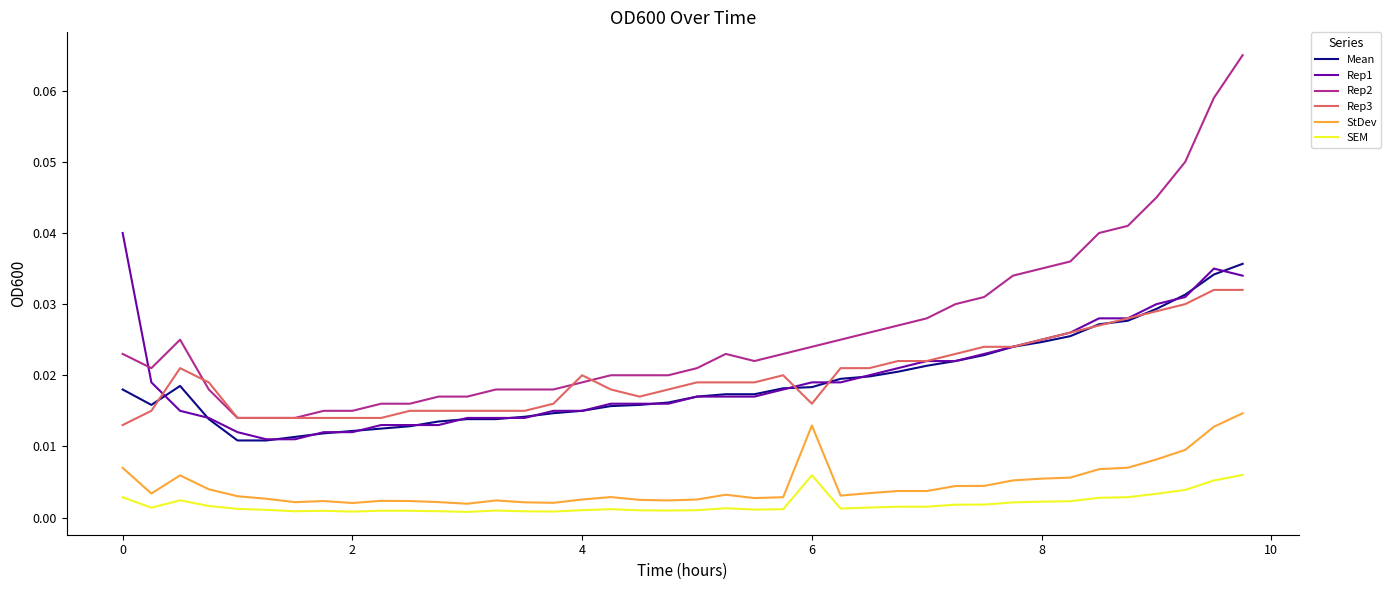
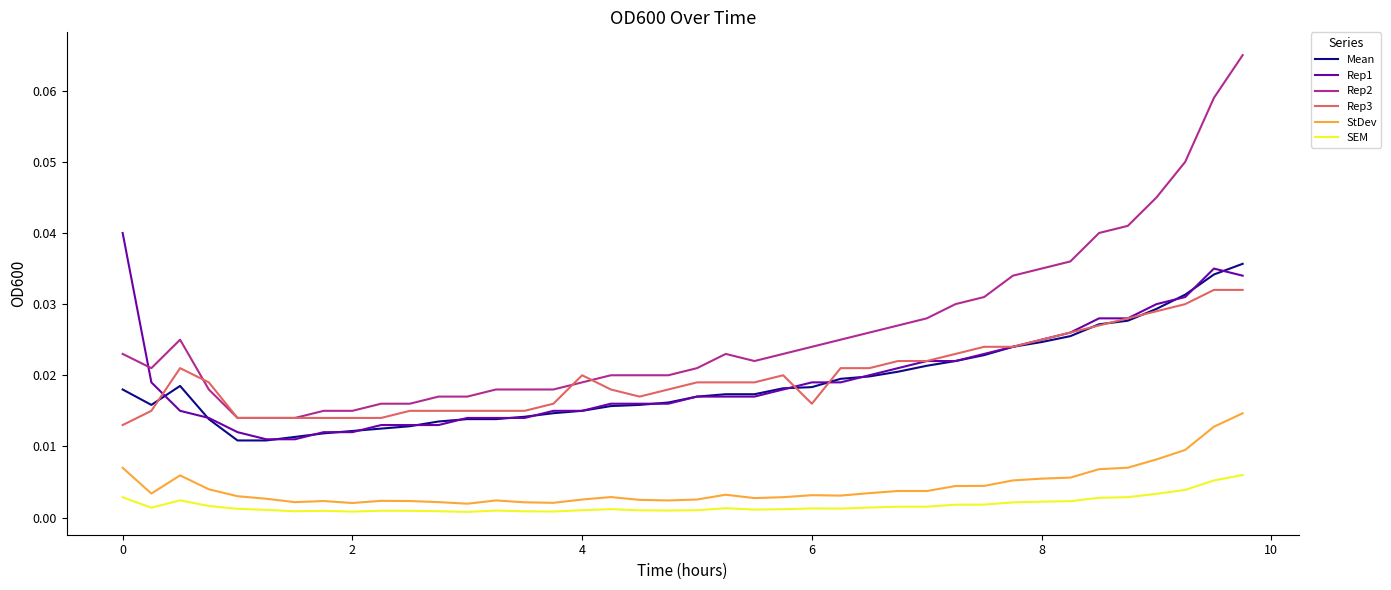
StDev, 6: 0.013 -> 0.003
SEM, 6: 0.006 -> 0.001
